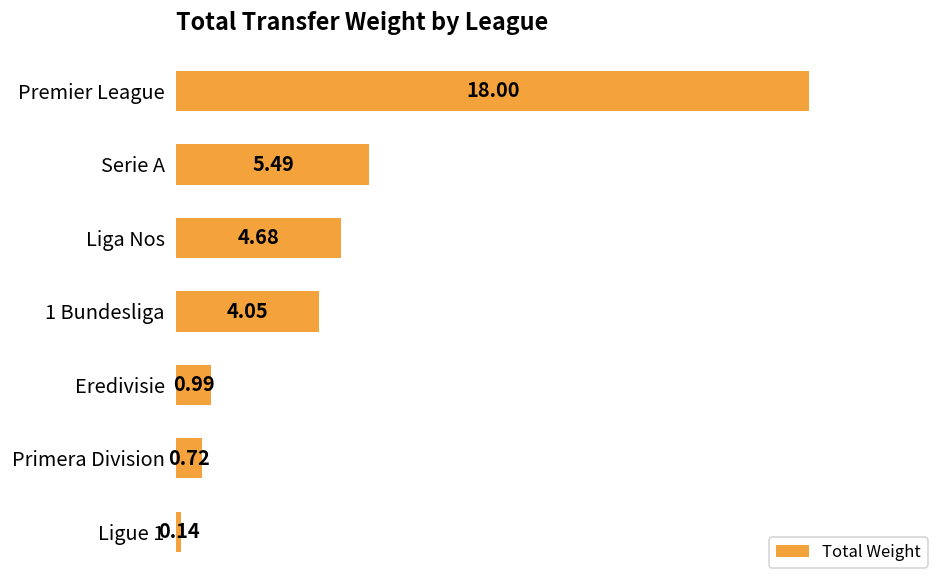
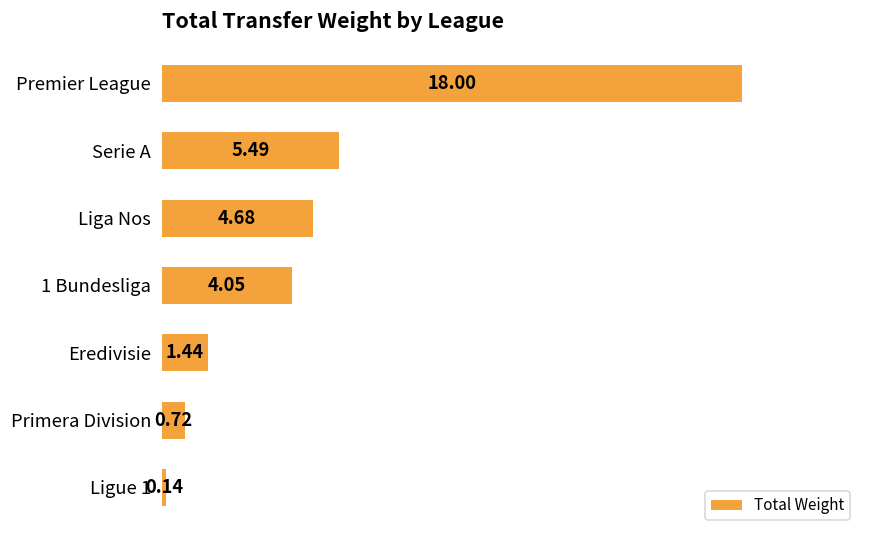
Eredivisie: 0.99 -> 1.44
